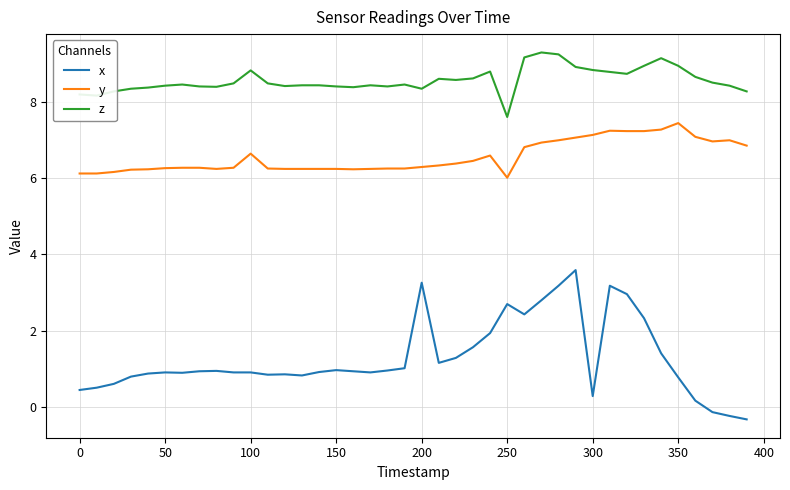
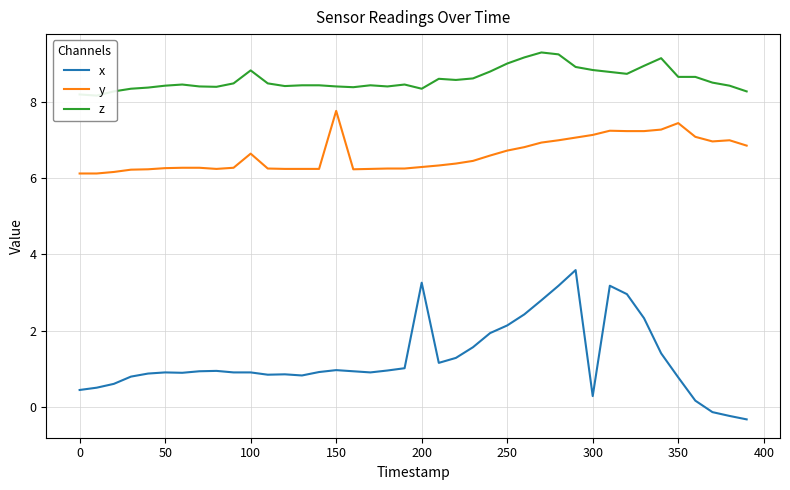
y, 150: 6.2 -> 7.8
x, 250: 2.7 -> 2.1
y, 250: 6.0 -> 6.7
z, 250: 7.6 -> 9.0
z, 350: 8.9 -> 8.7
